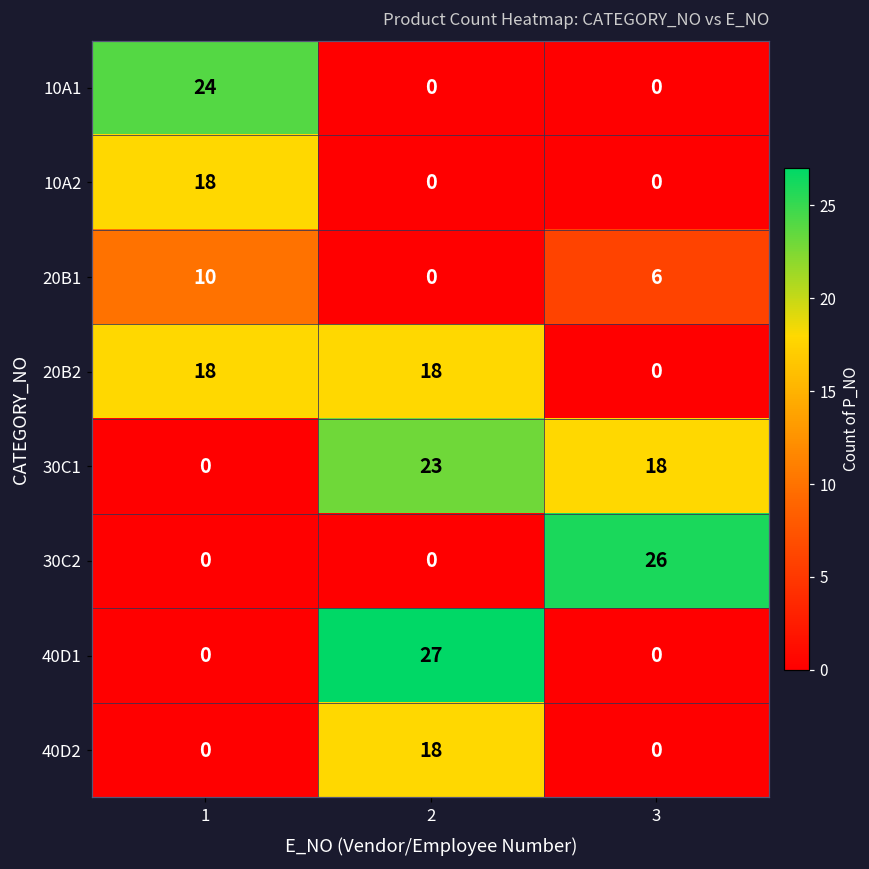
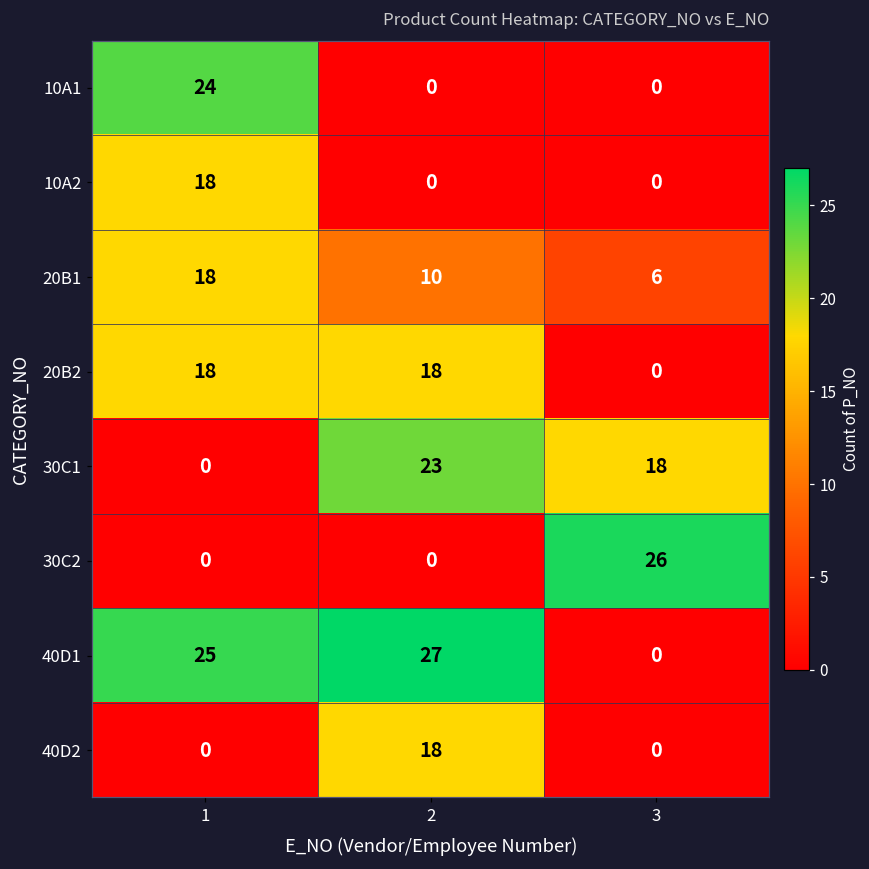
20B1, 1: 10 -> 18
20B1, 2: 0 -> 10
40D1, 1: 0 -> 25
